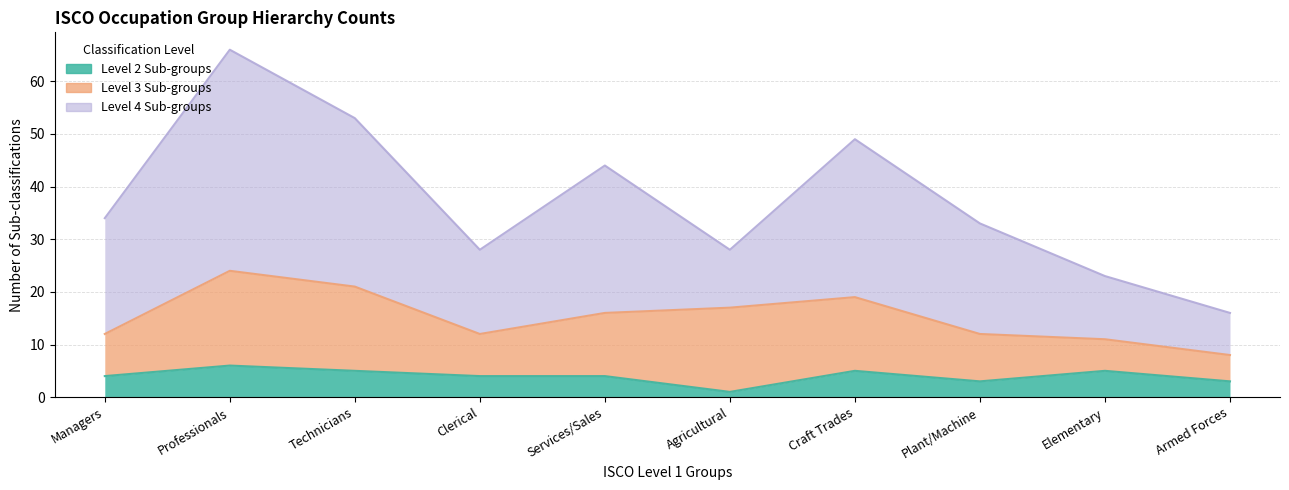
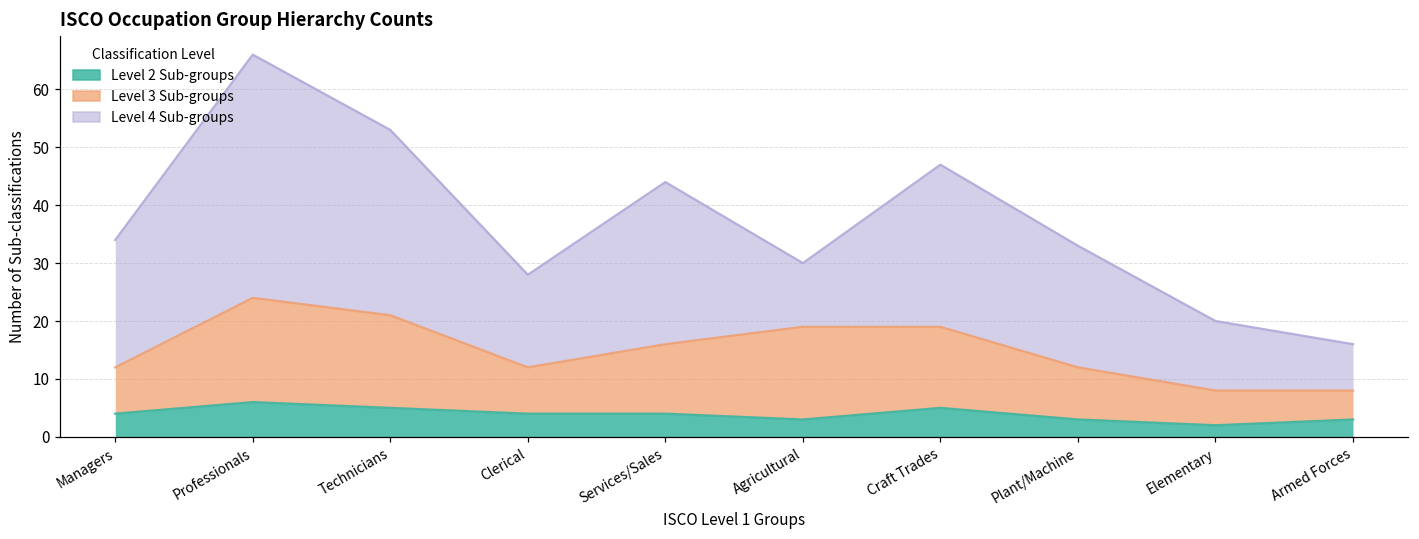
Level 2 Sub-groups, Agricultural: 1 -> 3
Level 4 Sub-groups, Craft Trades: 30 -> 28
Level 2 Sub-groups, Elementary: 5 -> 2
